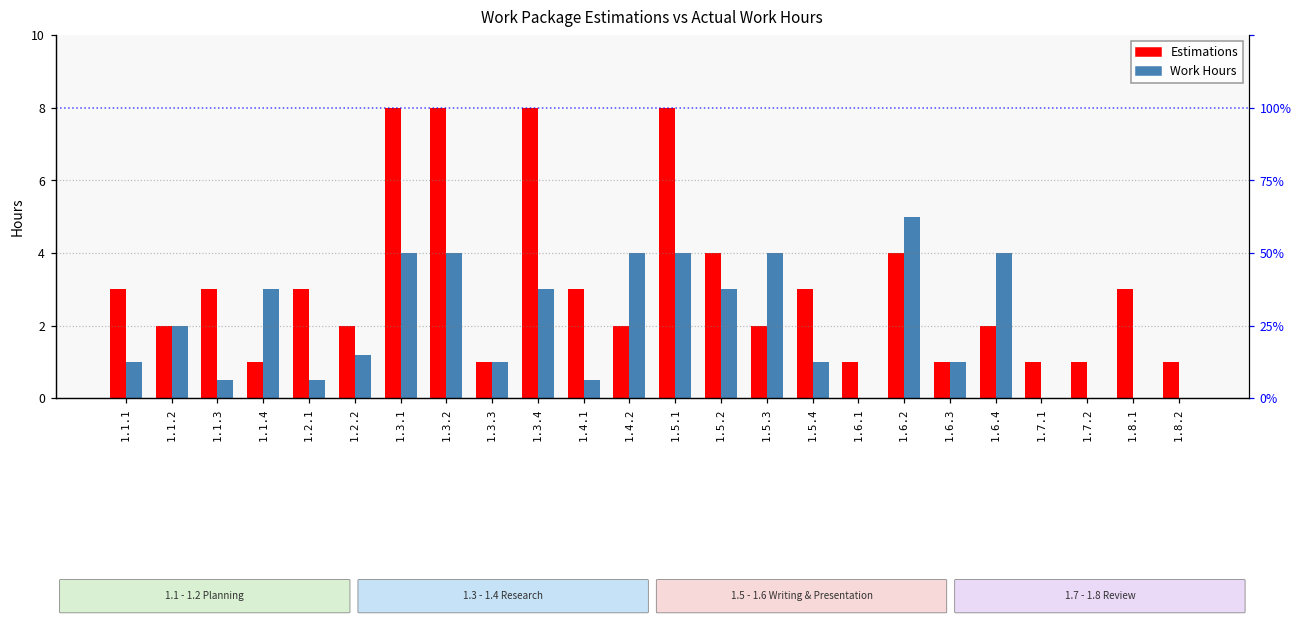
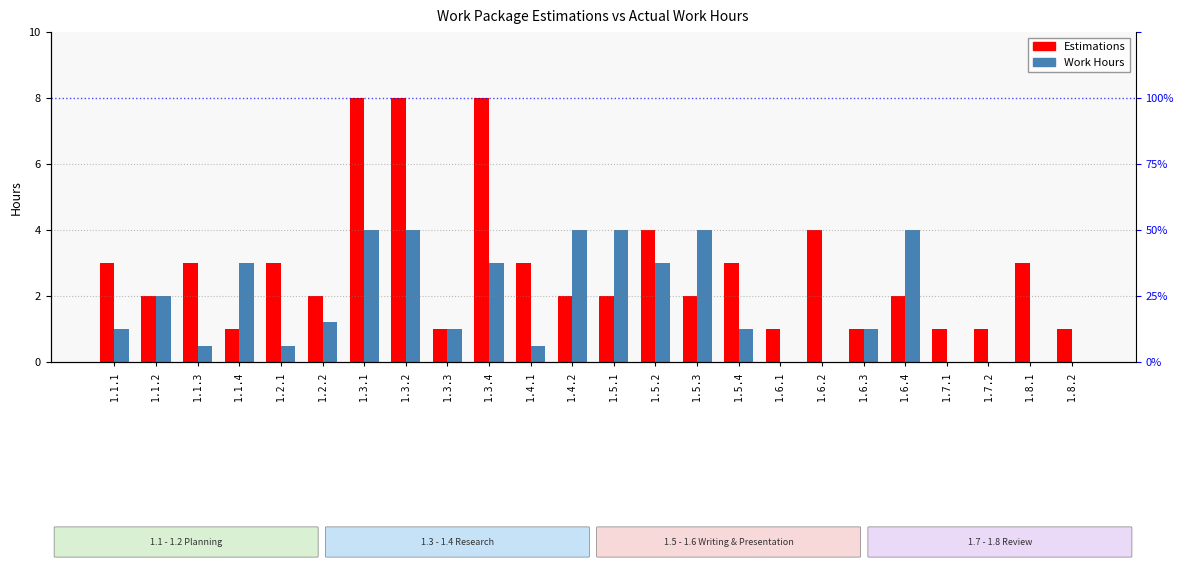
Estimations, 1.5.1: 8 -> 2
Work Hours, 1.6.2: 5 -> 0
